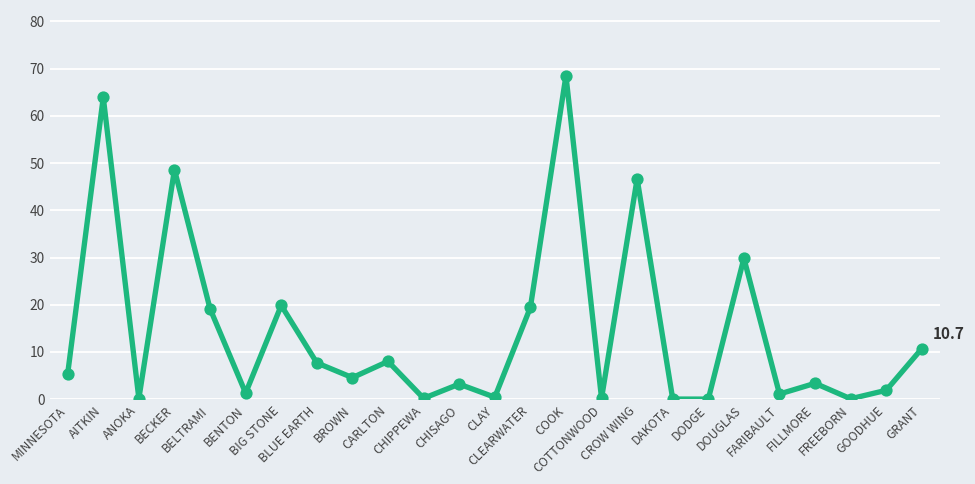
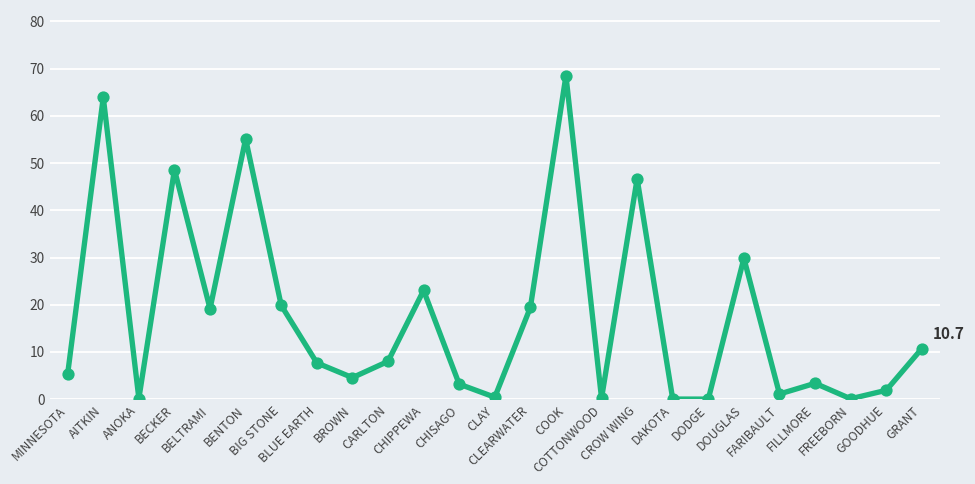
BENTON: 1 -> 55
CHIPPEWA: 0 -> 23
